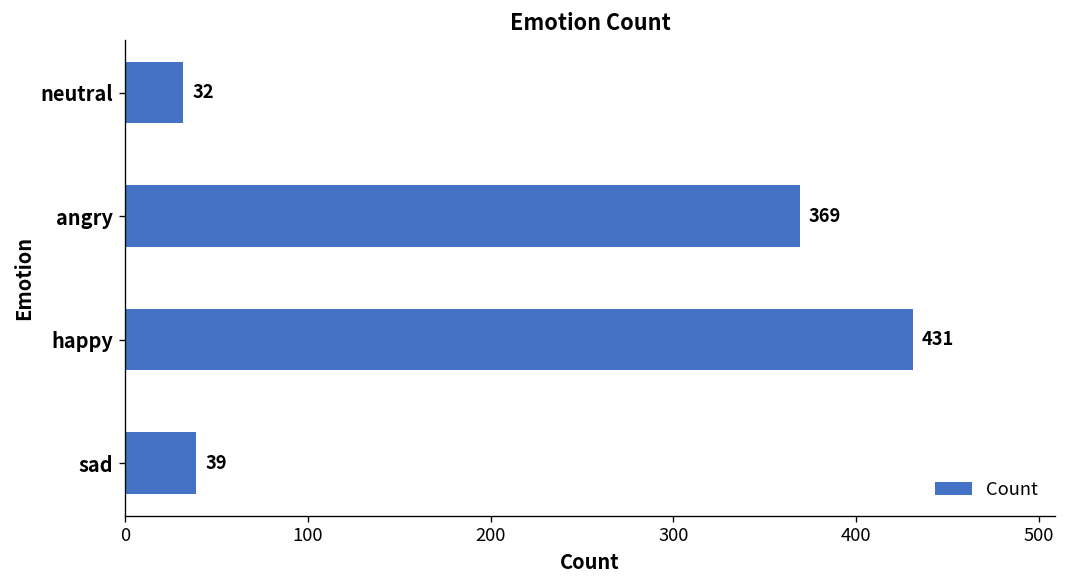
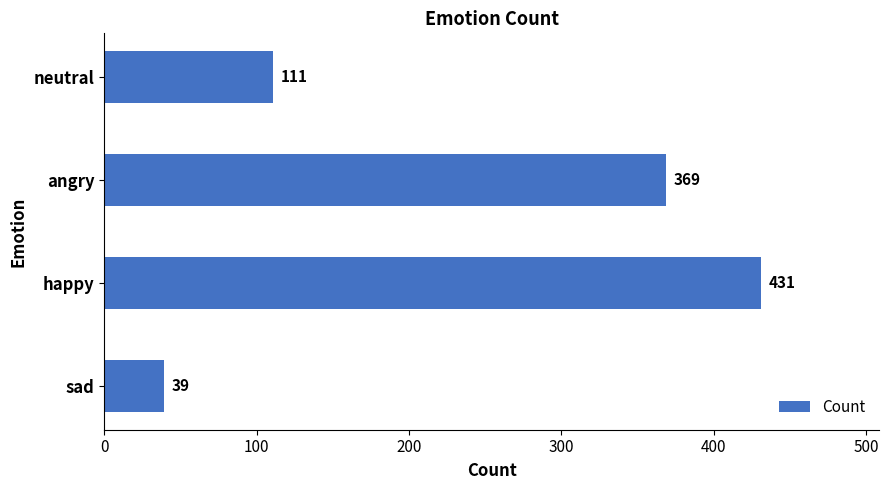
neutral: 32 -> 111
